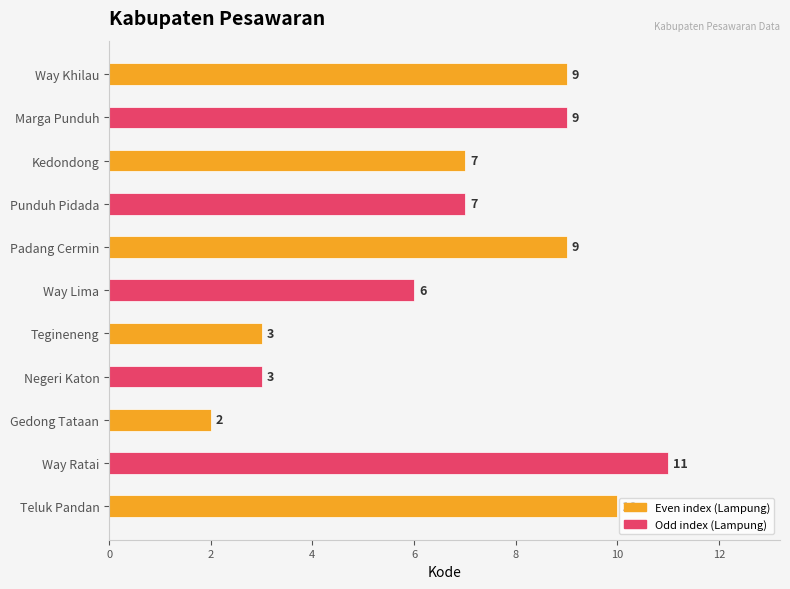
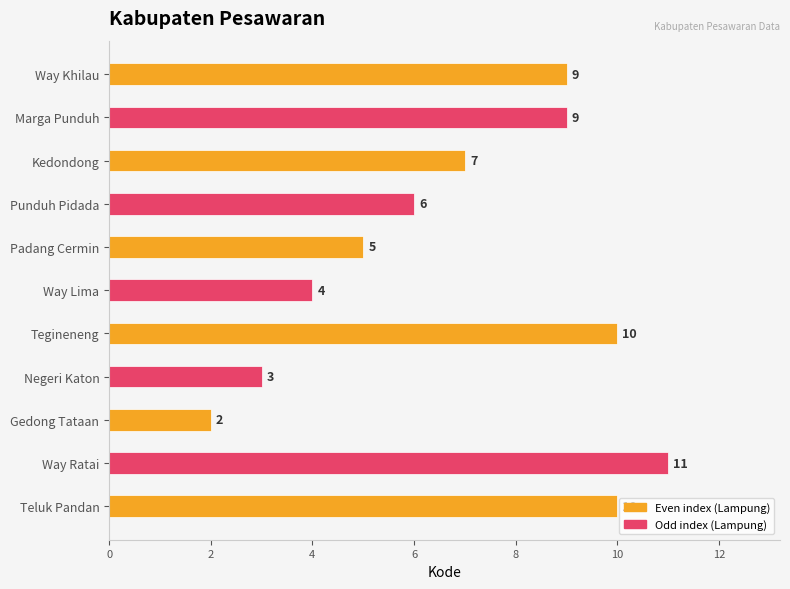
Punduh Pidada: 7 -> 6
Padang Cermin: 9 -> 5
Way Lima: 6 -> 4
Tegineneng: 3 -> 10
